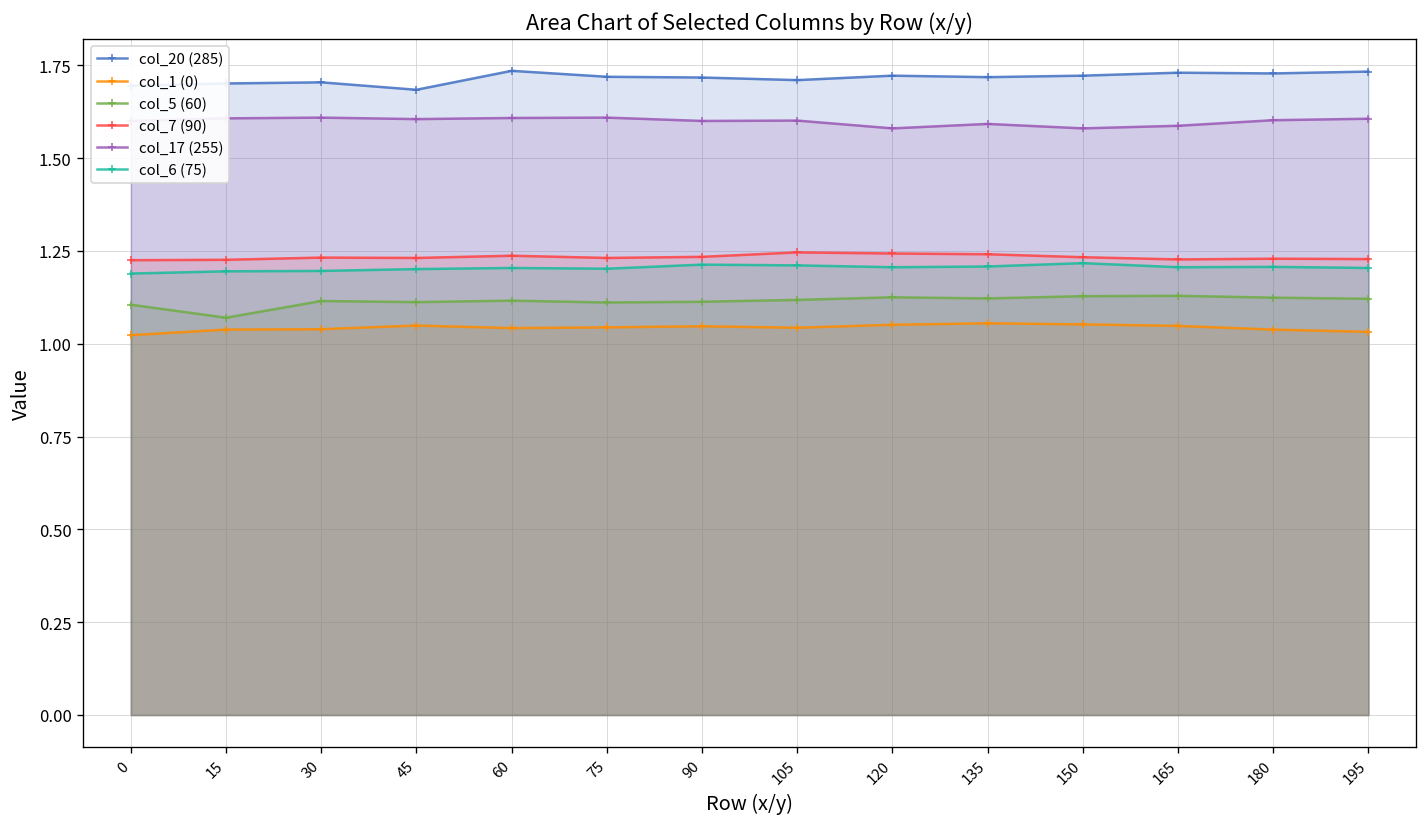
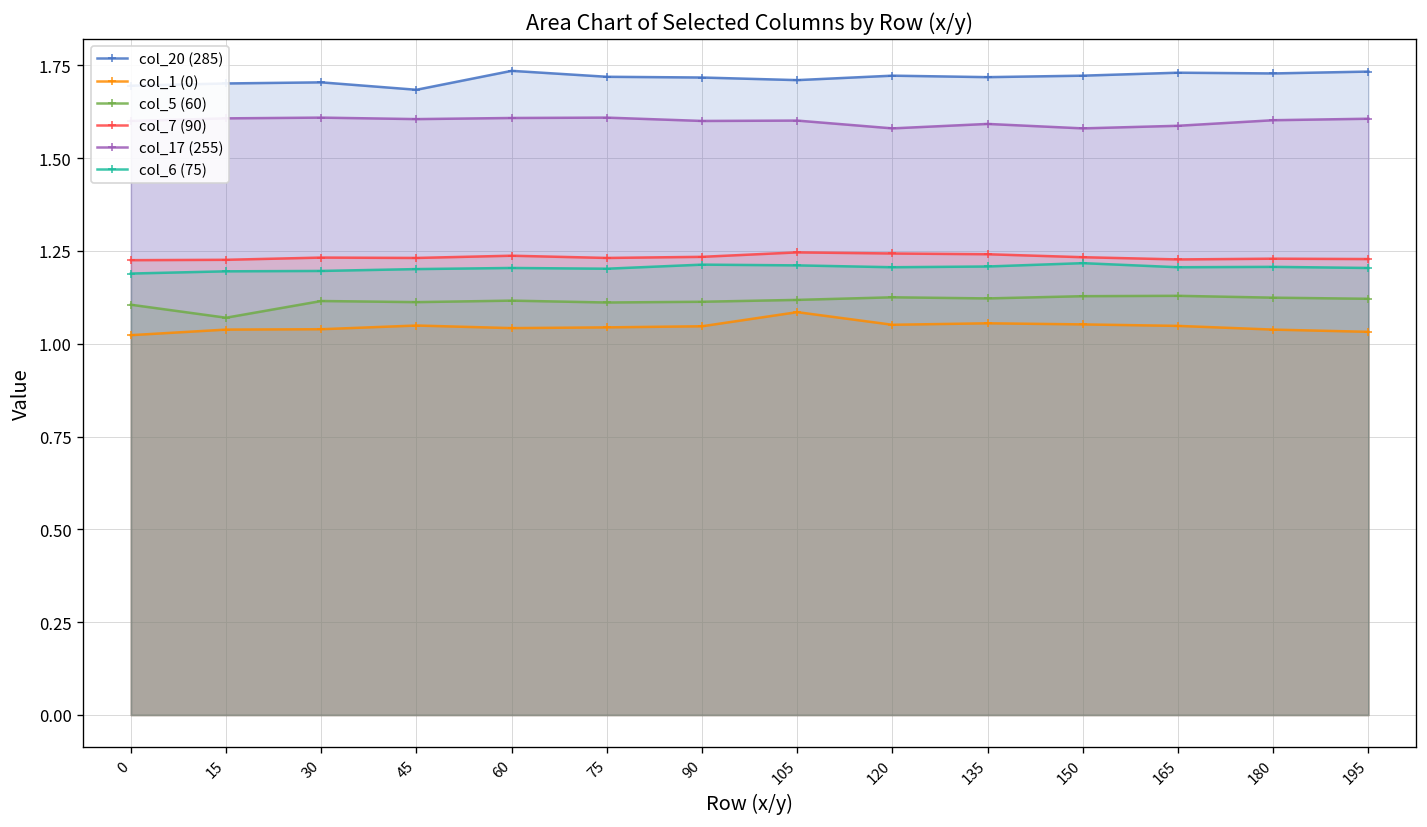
col_1 (0), 105: 1.04 -> 1.09
